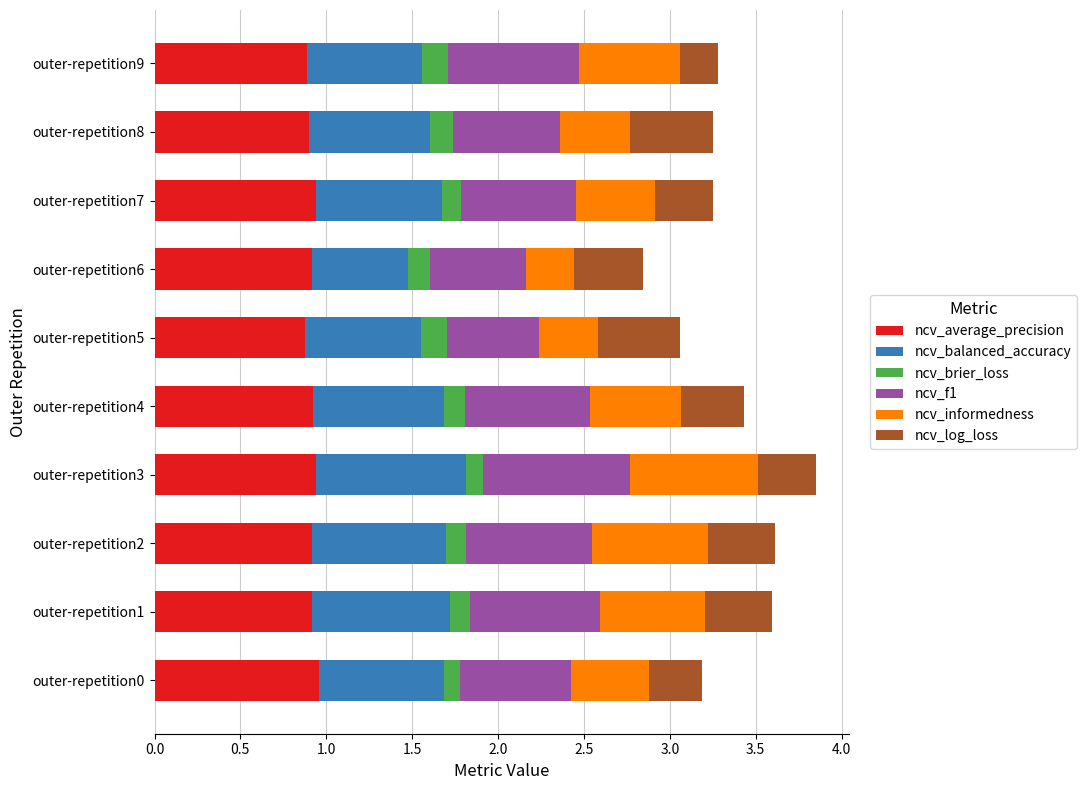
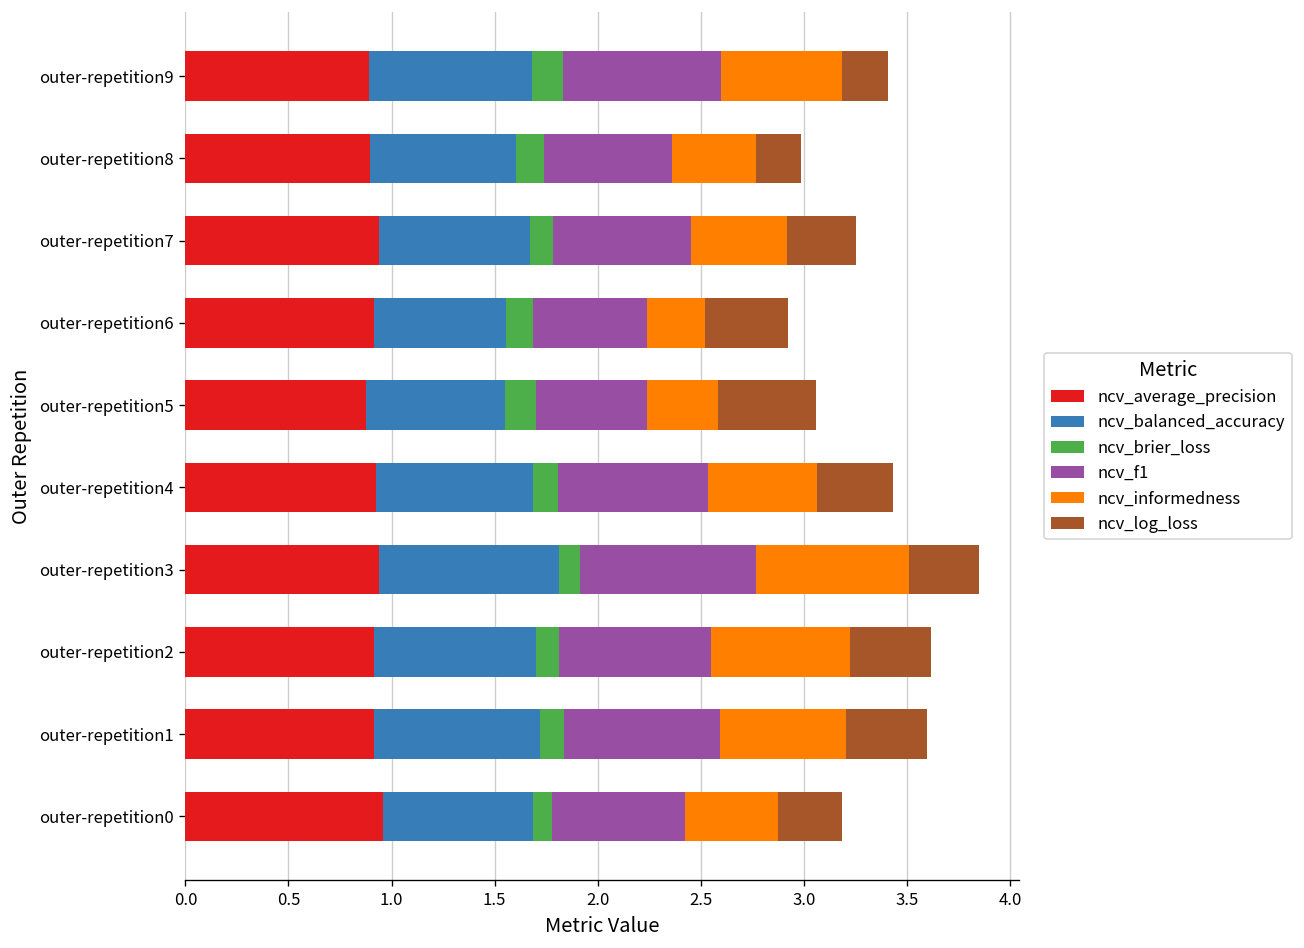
ncv_balanced_accuracy, outer-repetition9: 0.67 -> 0.79
ncv_log_loss, outer-repetition8: 0.48 -> 0.22
ncv_balanced_accuracy, outer-repetition6: 0.56 -> 0.64
